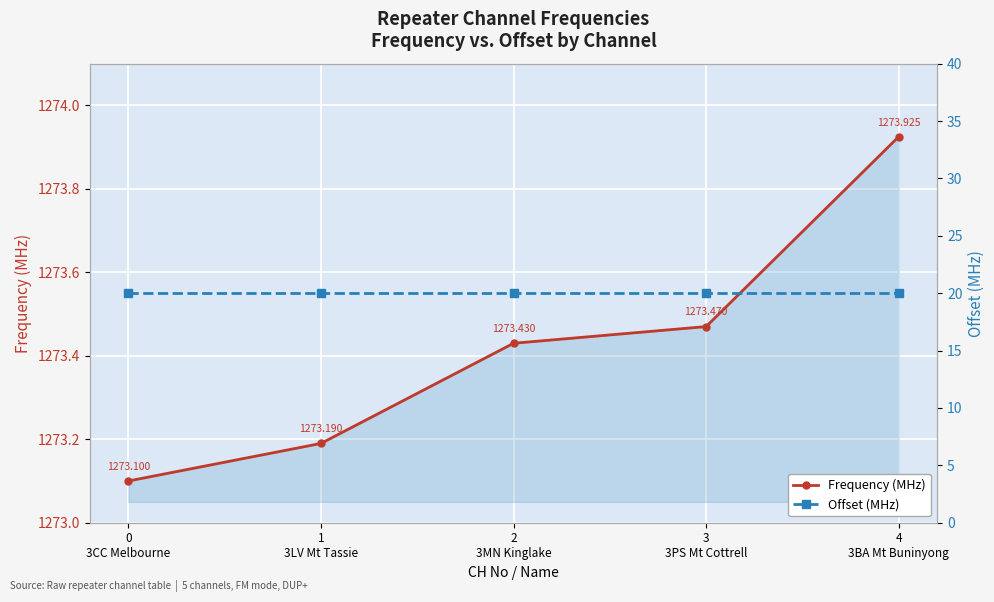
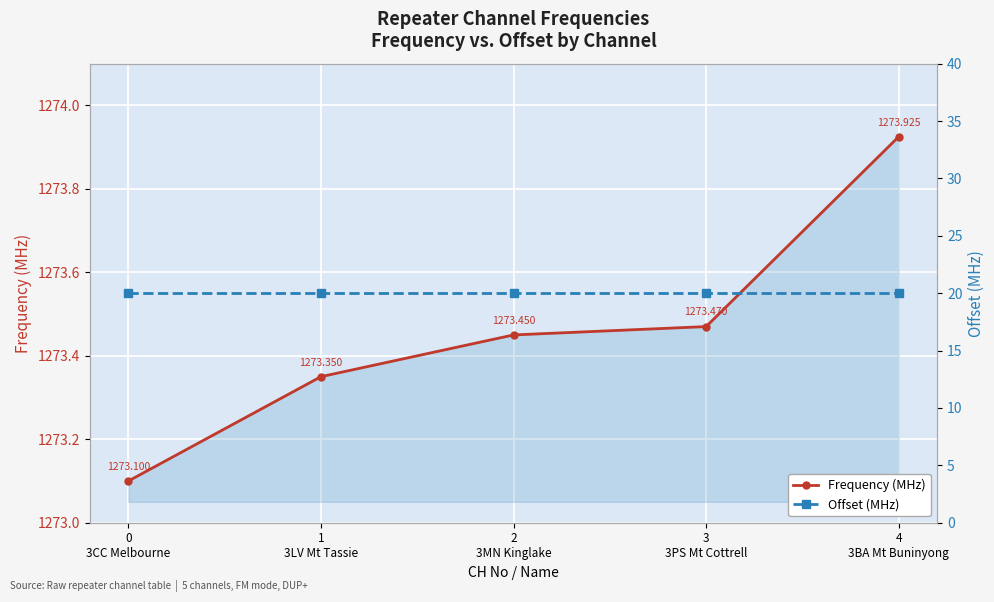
Frequency (MHz), 1 3LV Mt Tassie: 1273.190 -> 1273.350
Frequency (MHz), 2 3MN Kinglake: 1273.430 -> 1273.450
